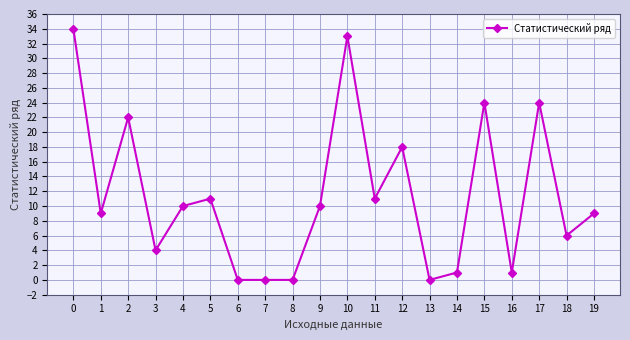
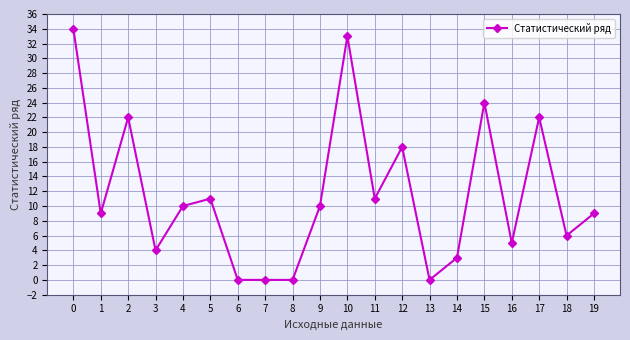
14: 1 -> 3
16: 1 -> 5
17: 24 -> 22
